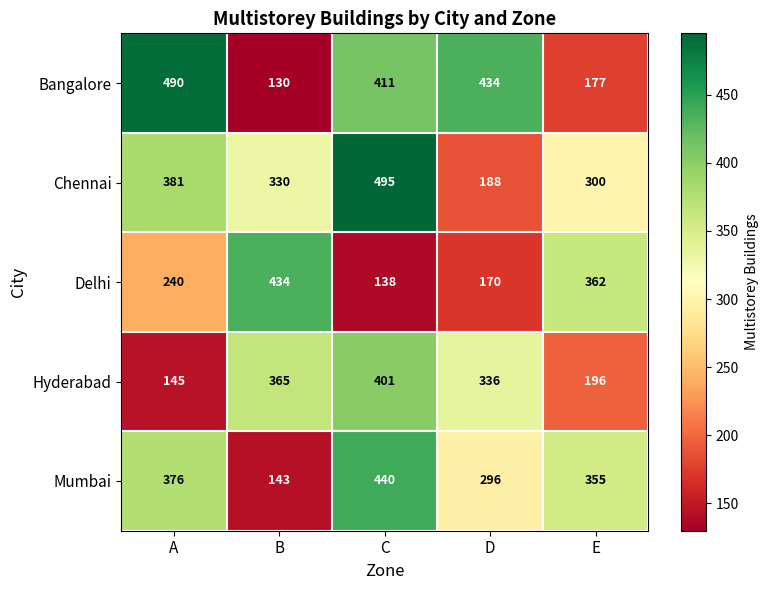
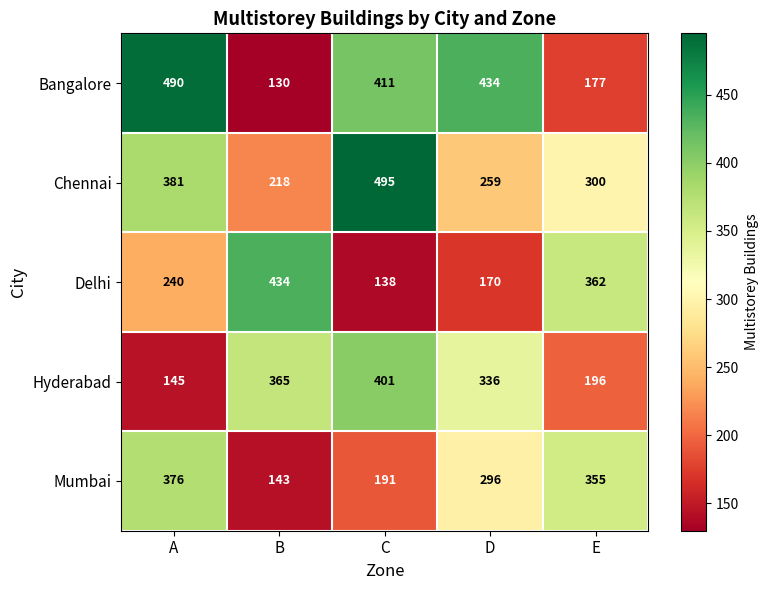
Chennai, B: 330 -> 218
Chennai, D: 188 -> 259
Mumbai, C: 440 -> 191
